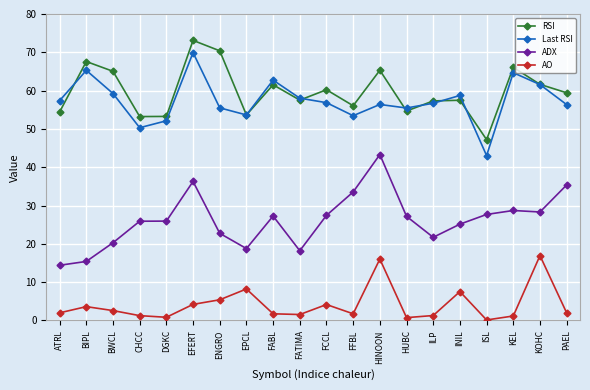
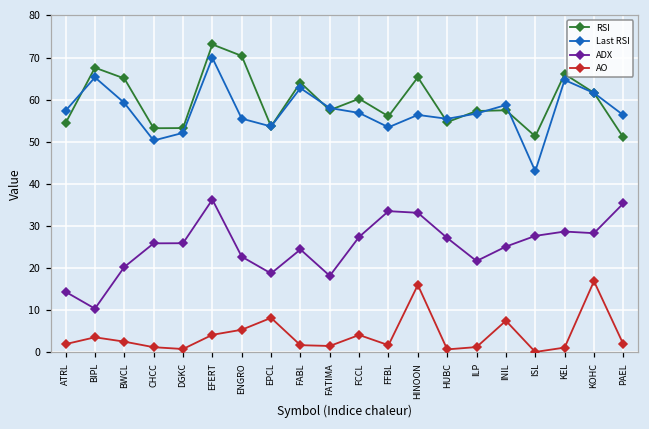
ADX, BIPL: 15 -> 10
RSI, FABL: 62 -> 64
ADX, FABL: 27 -> 24
ADX, HINOON: 43 -> 33
RSI, ISL: 47 -> 51
RSI, PAEL: 59 -> 51
